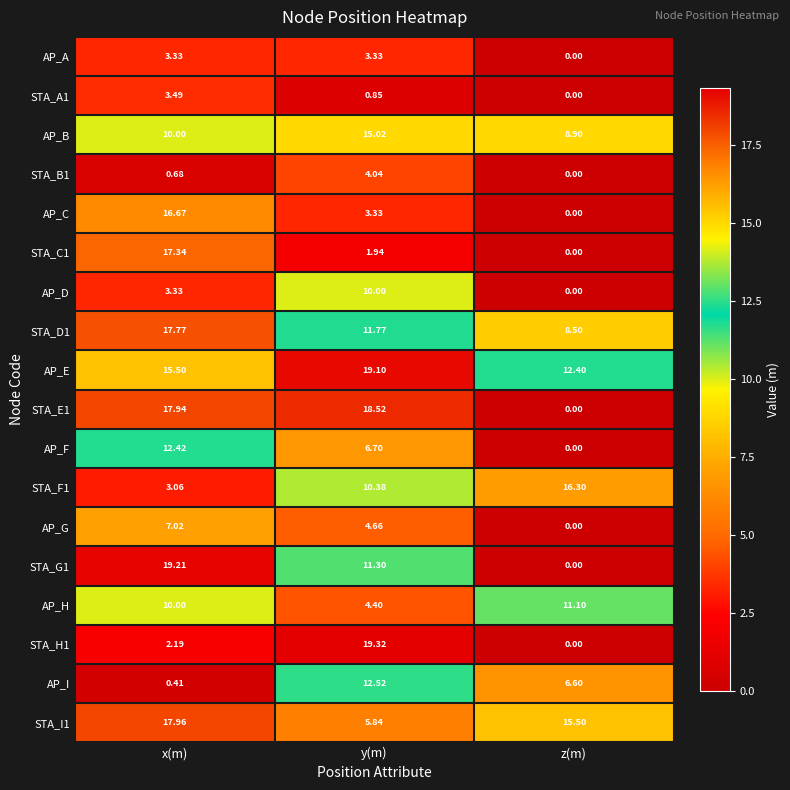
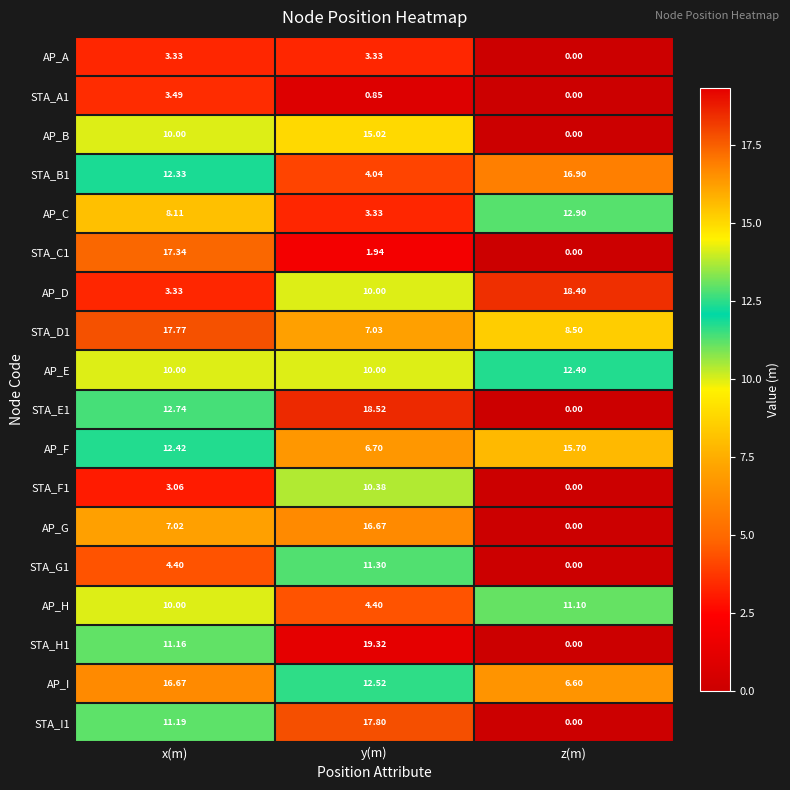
AP_B, z(m): 8.90 -> 0.00
STA_B1, x(m): 0.68 -> 12.33
STA_B1, z(m): 0.00 -> 16.90
AP_C, x(m): 16.67 -> 8.11
AP_C, z(m): 0.00 -> 12.90
AP_D, z(m): 0.00 -> 18.40
STA_D1, y(m): 11.77 -> 7.03
AP_E, x(m): 15.50 -> 10.00
AP_E, y(m): 19.10 -> 10.00
STA_E1, x(m): 17.94 -> 12.74
AP_F, z(m): 0.00 -> 15.70
STA_F1, z(m): 16.30 -> 0.00
AP_G, y(m): 4.66 -> 16.67
STA_G1, x(m): 19.21 -> 4.40
STA_H1, x(m): 2.19 -> 11.16
AP_I, x(m): 0.41 -> 16.67
STA_I1, x(m): 17.96 -> 11.19
STA_I1, y(m): 5.84 -> 17.80
STA_I1, z(m): 15.50 -> 0.00
